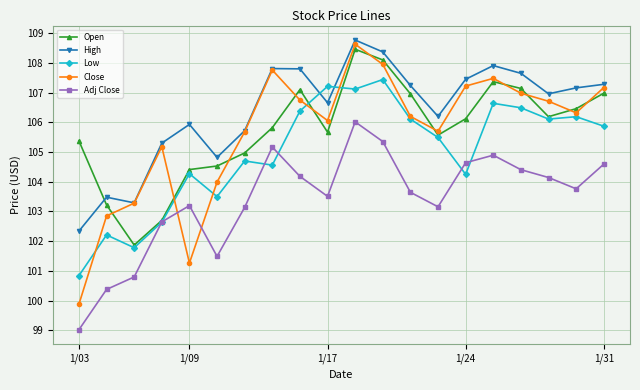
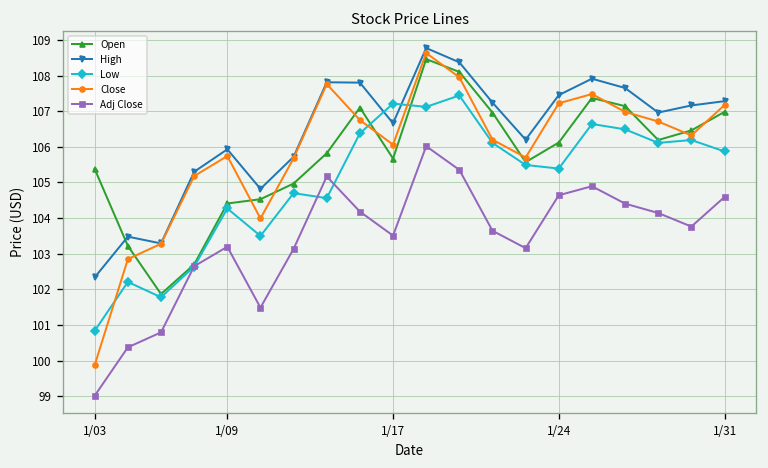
Close, 1/09: 101.3 -> 105.7
Low, 1/24: 104.3 -> 105.4
